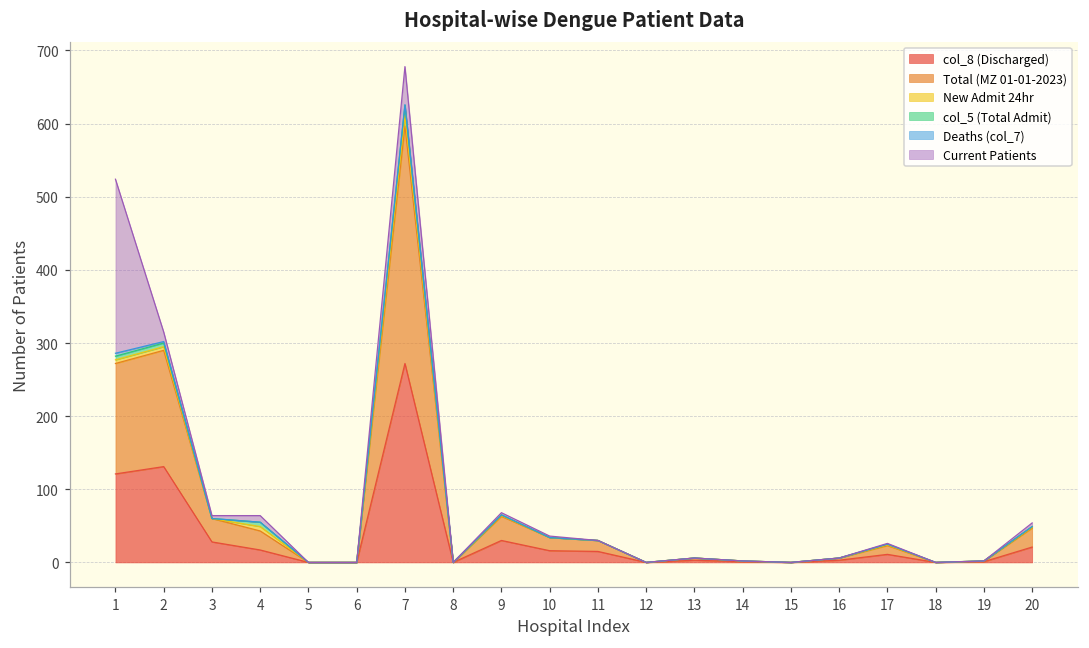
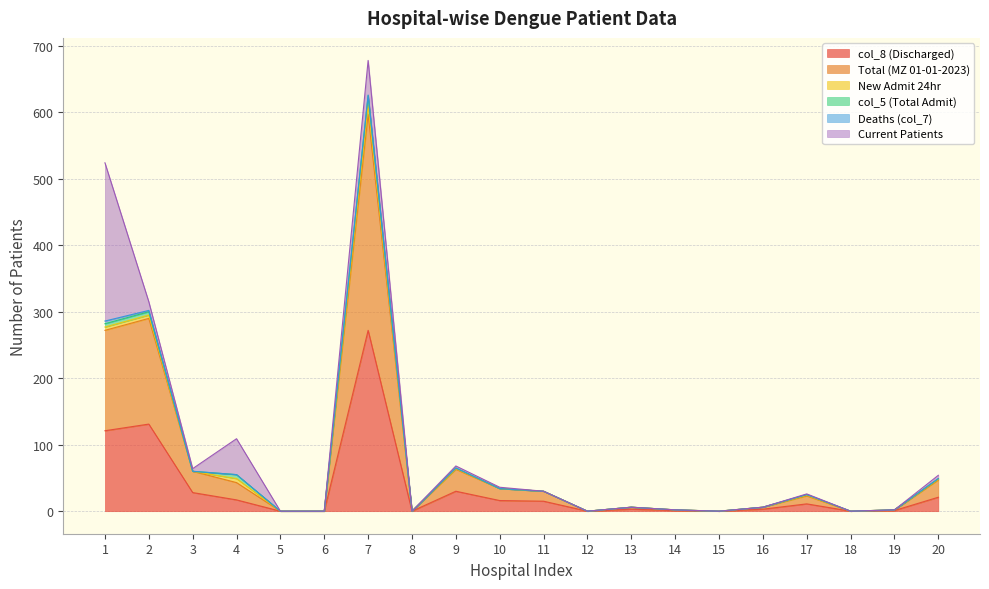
Current Patients, 4: 10 -> 50
